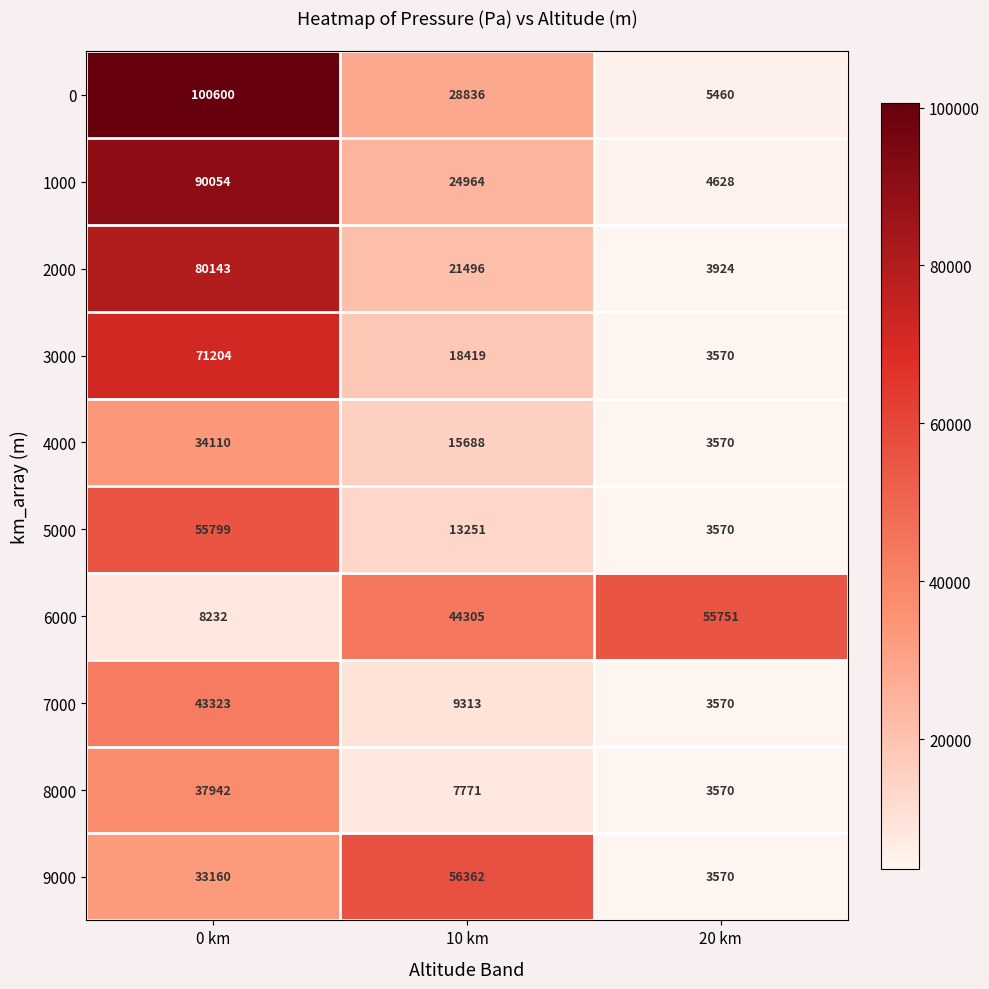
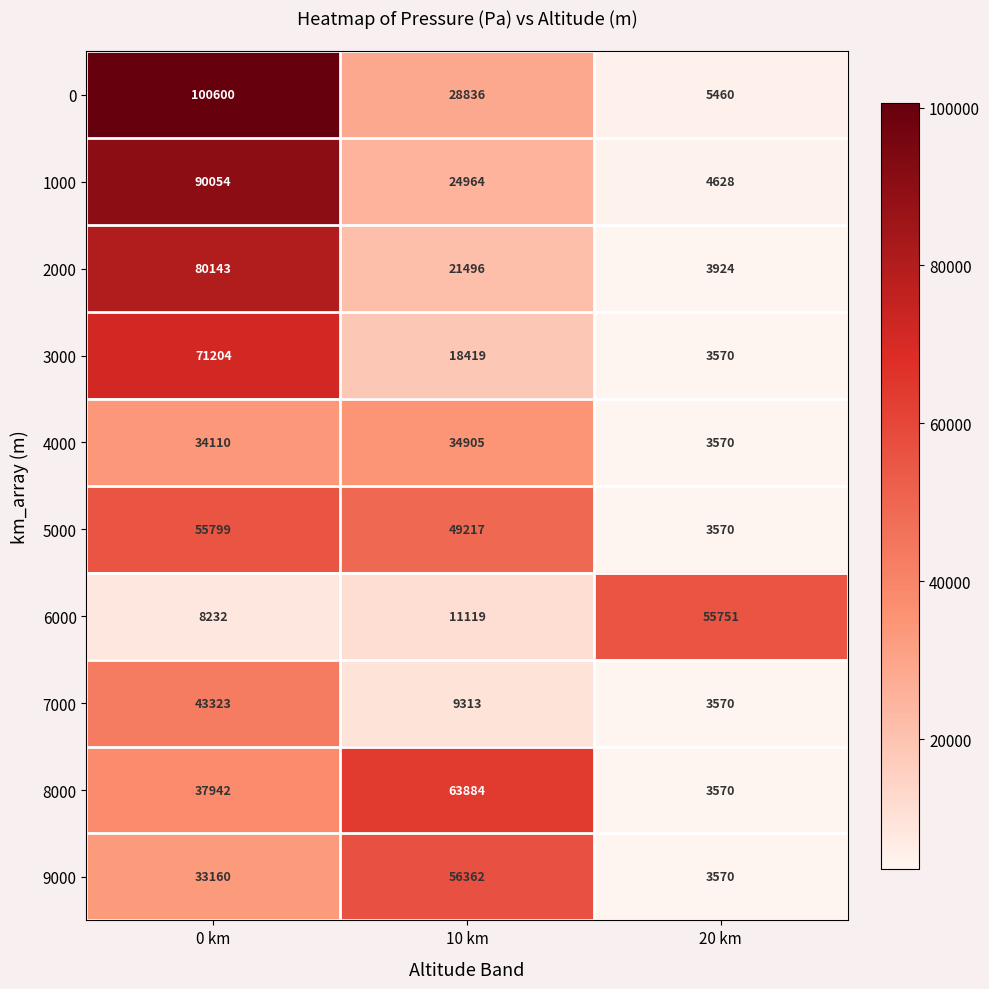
4000, 10 km: 15688 -> 34905
5000, 10 km: 13251 -> 49217
6000, 10 km: 44305 -> 11119
8000, 10 km: 7771 -> 63884
